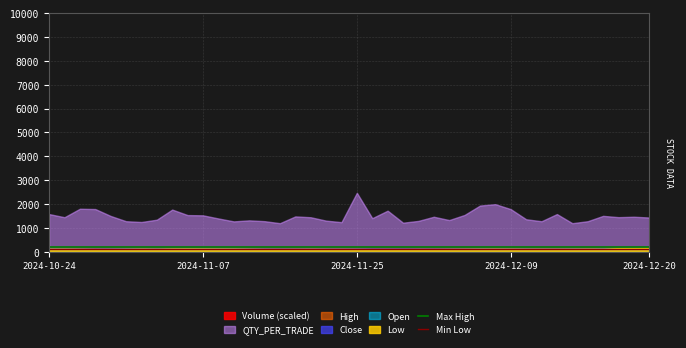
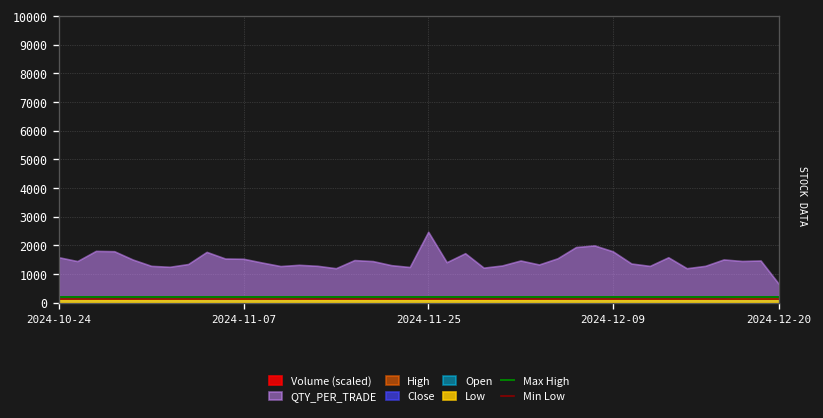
QTY_PER_TRADE, 2024-12-20: 1400 -> 600
